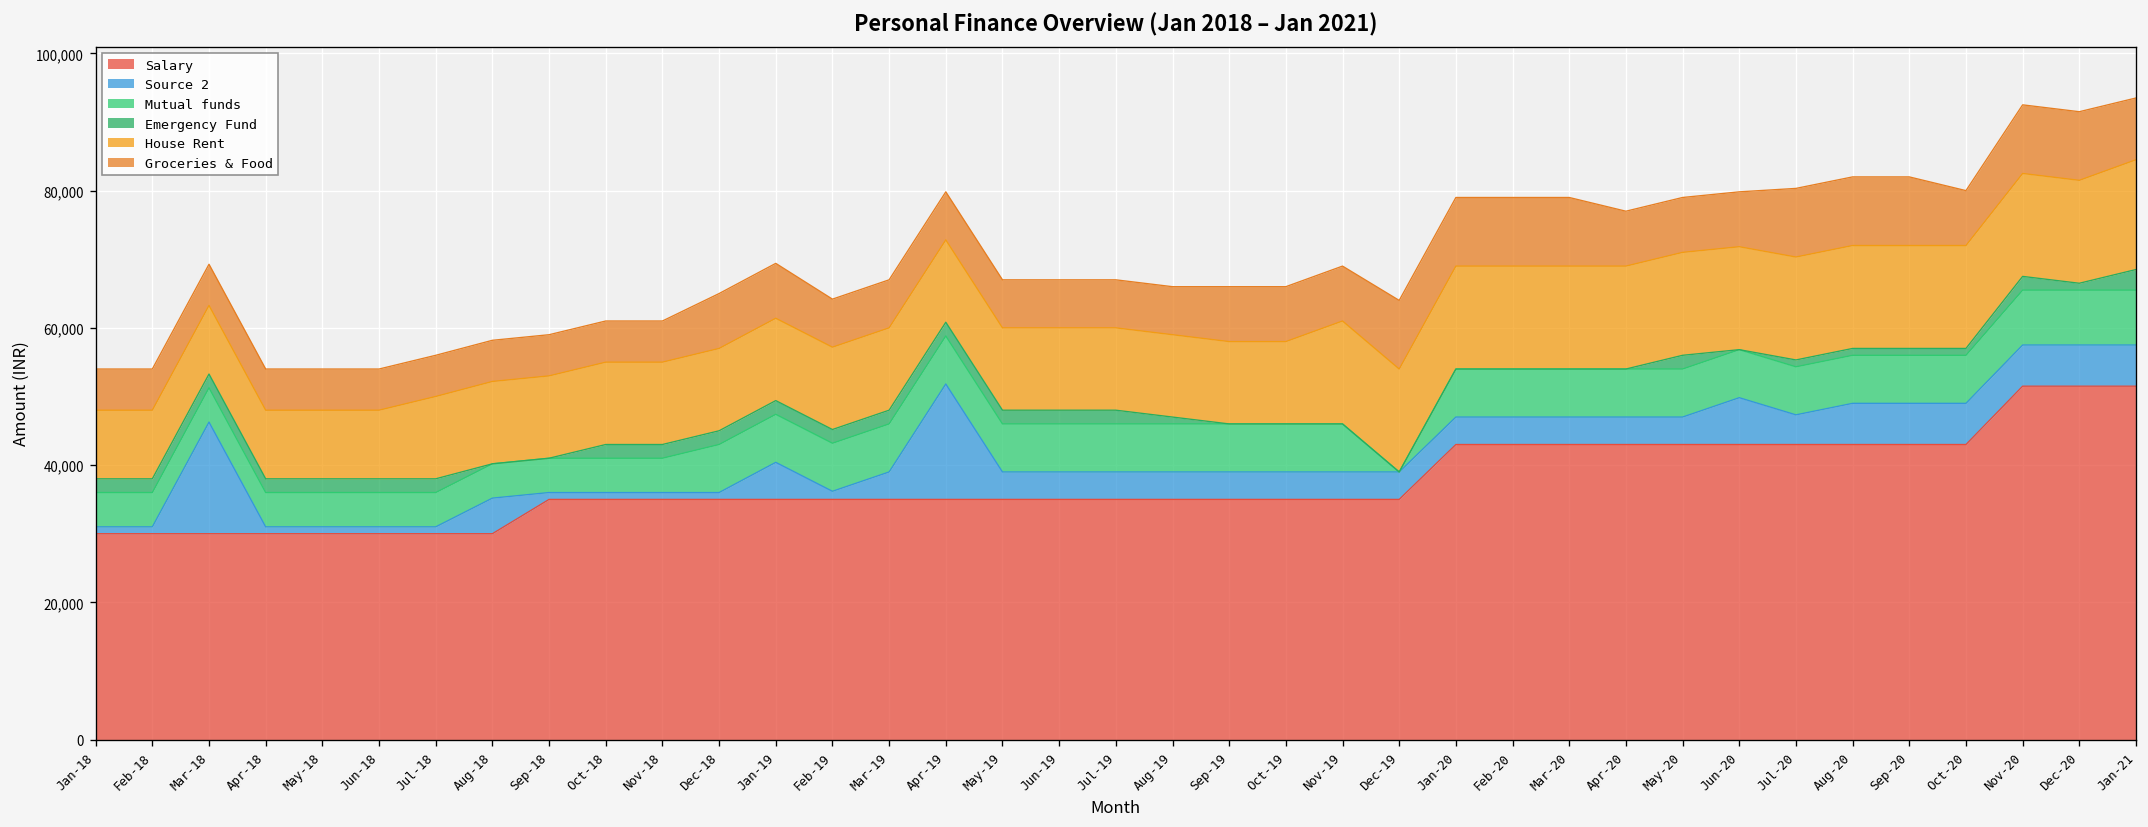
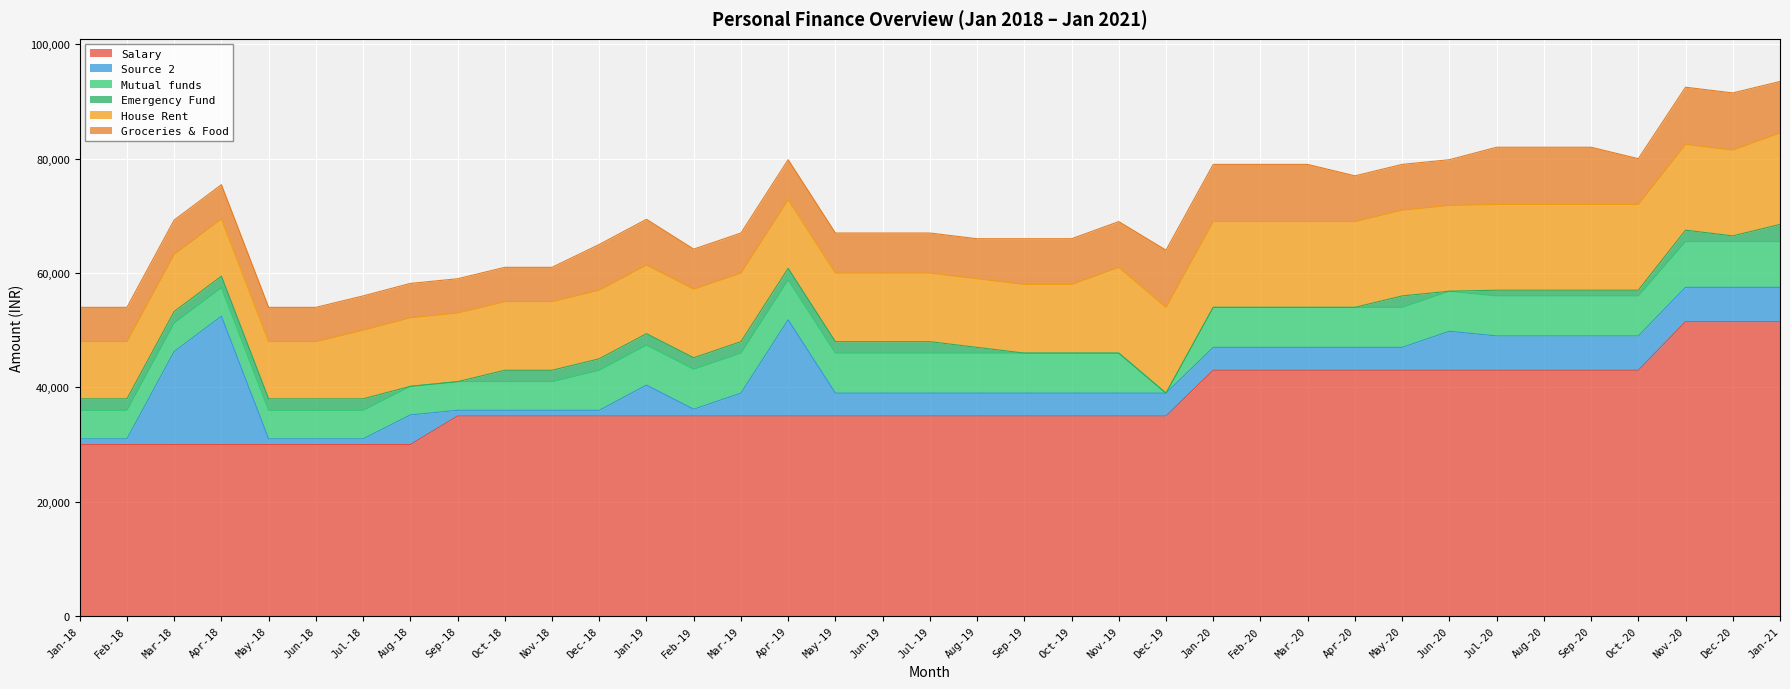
Source 2, Apr-18: 1,000 -> 22,000
Source 2, Jul-20: 4,000 -> 6,000
